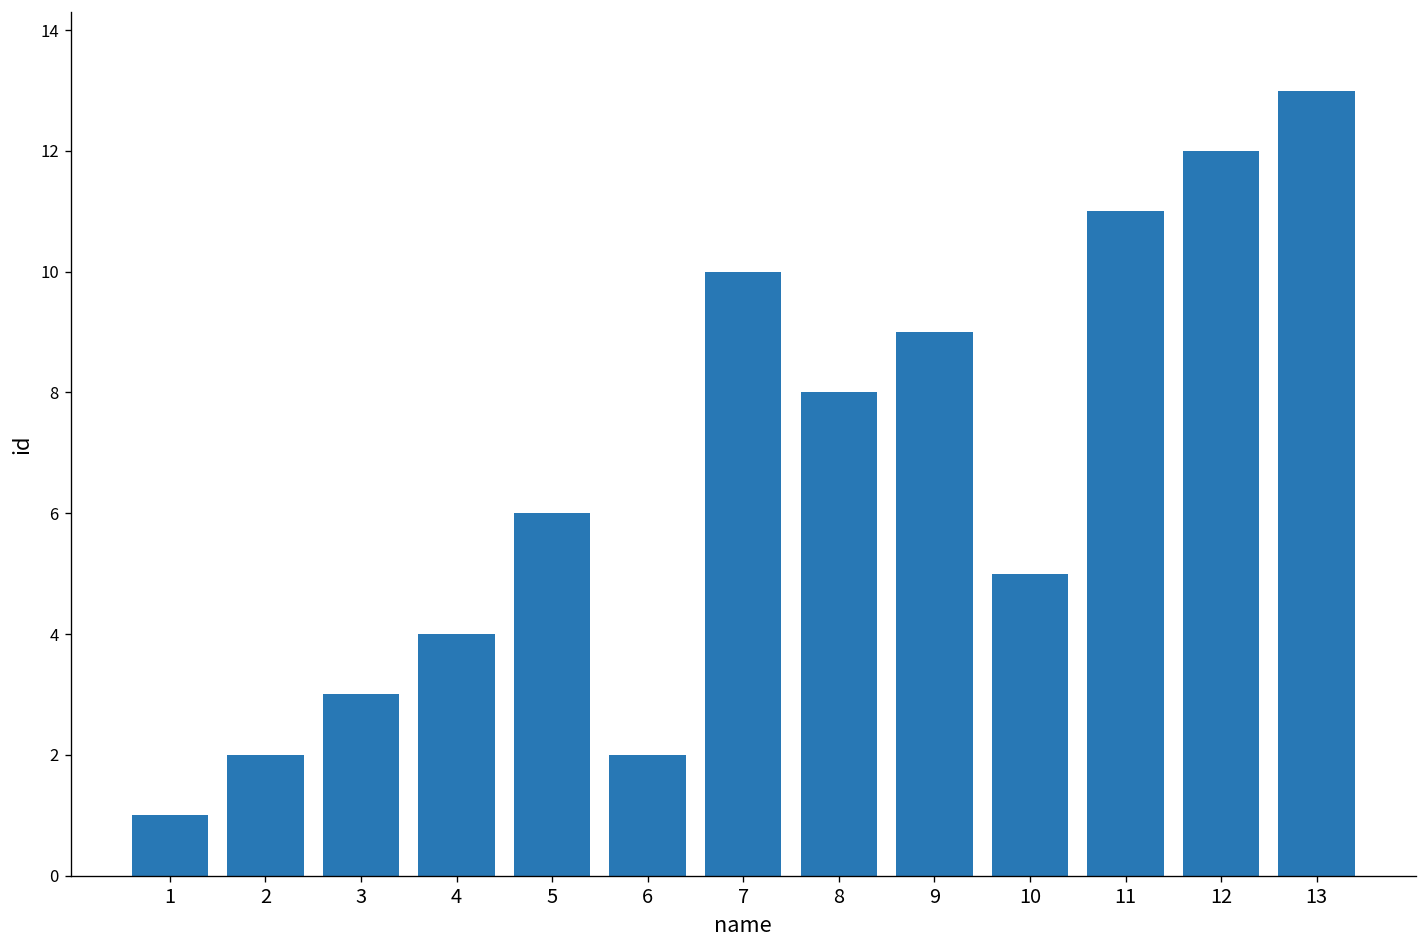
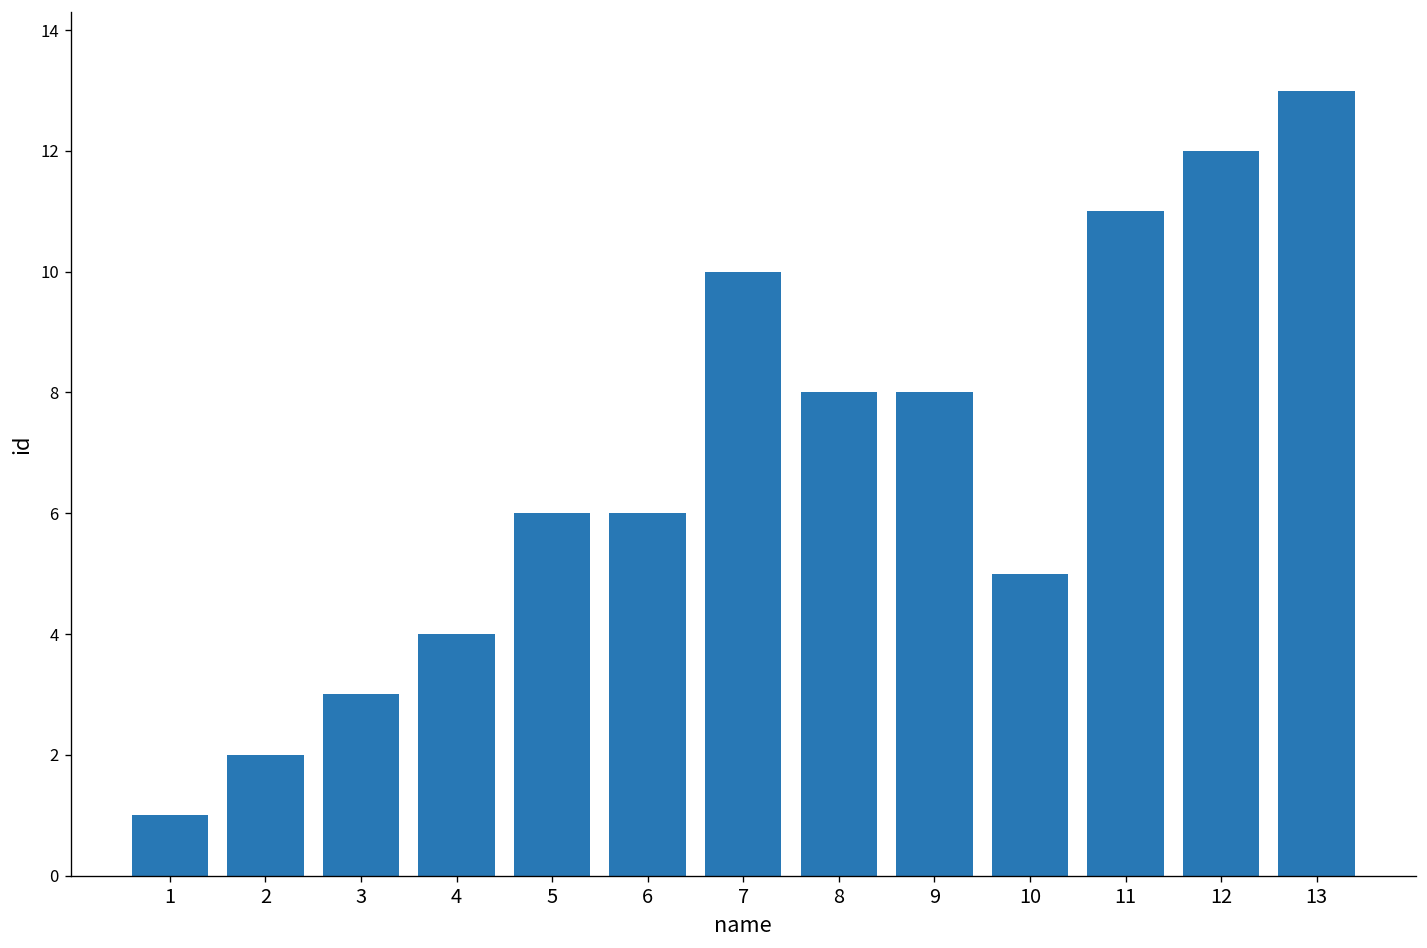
6: 2 -> 6
9: 9 -> 8
